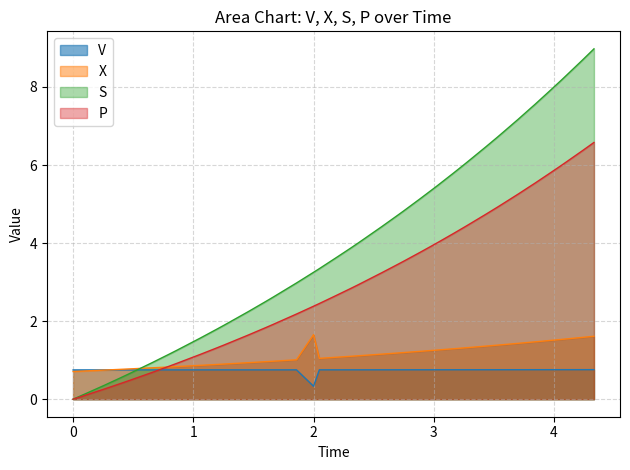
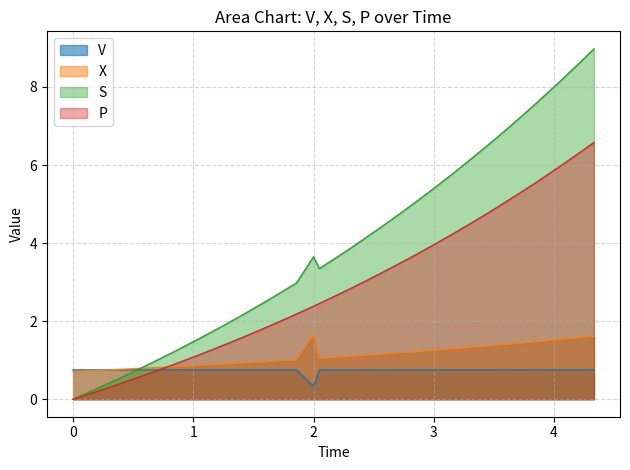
S, 2: 3.3 -> 3.6
